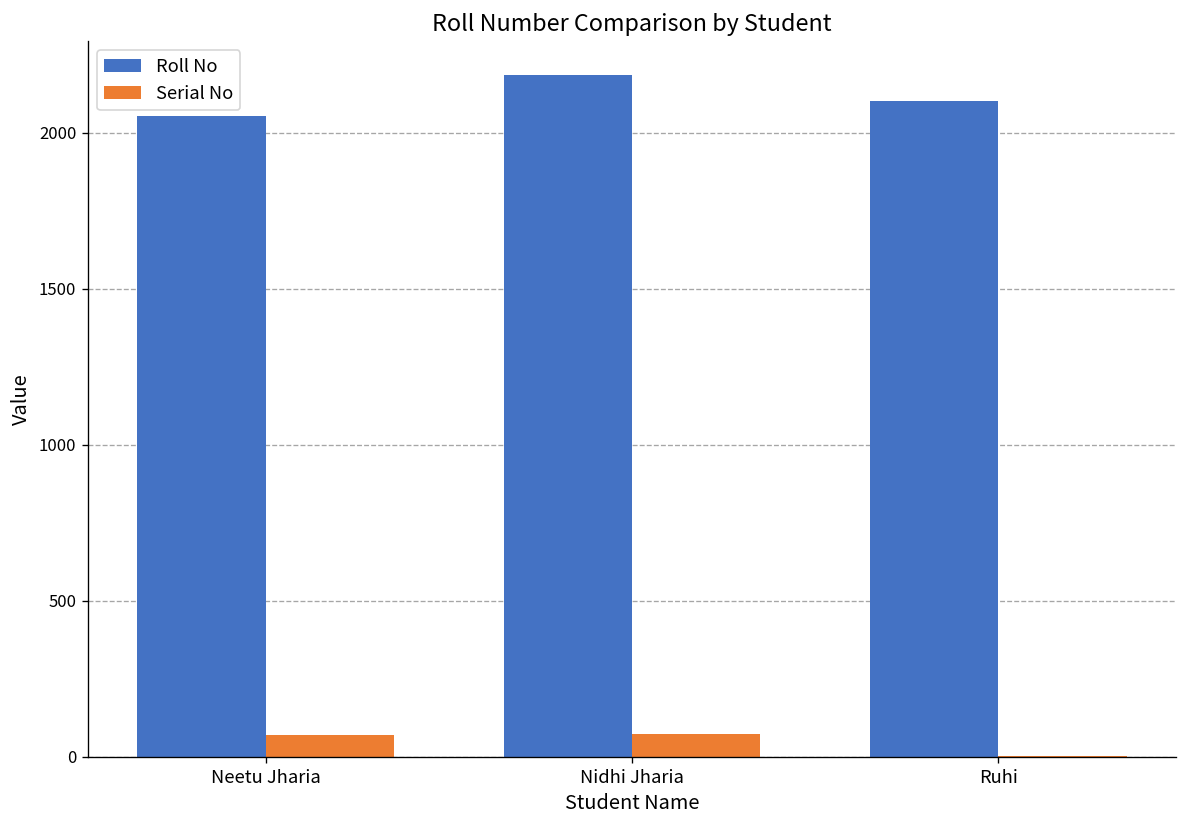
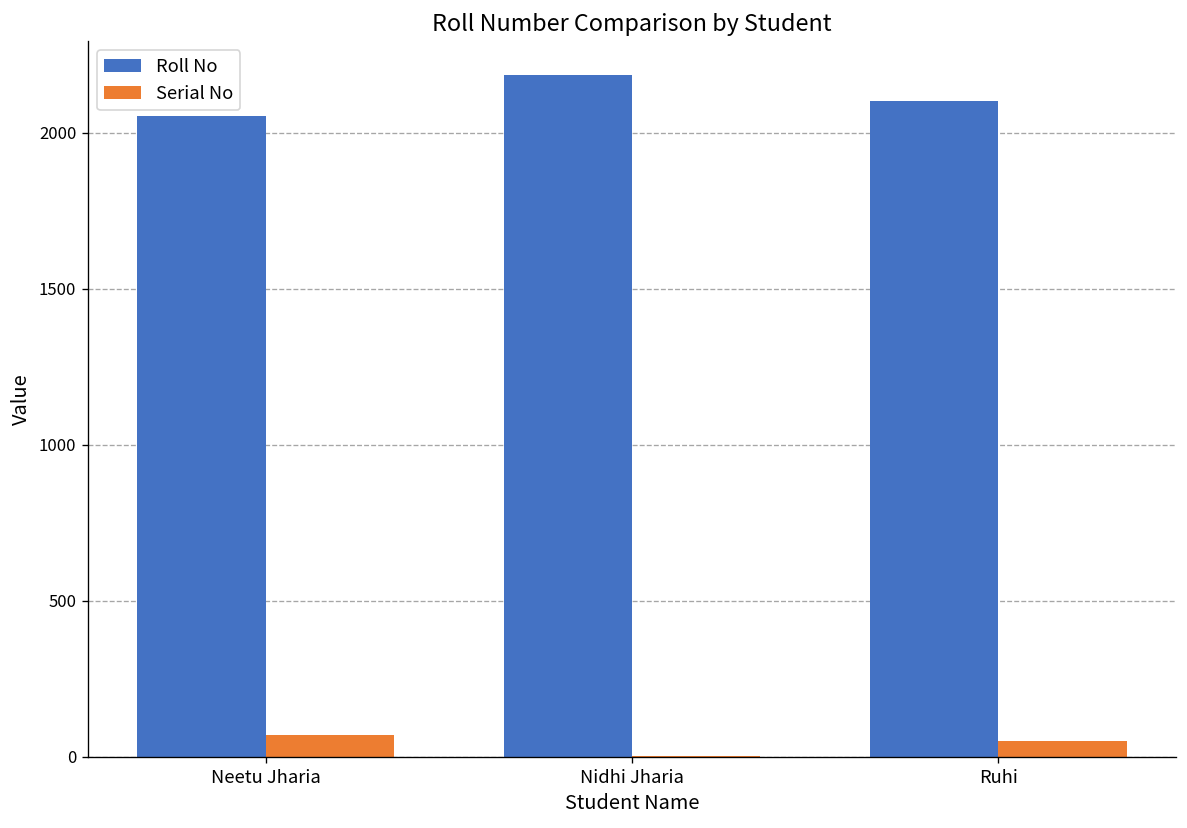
Serial No, Nidhi Jharia: 70 -> 0
Serial No, Ruhi: 0 -> 50
